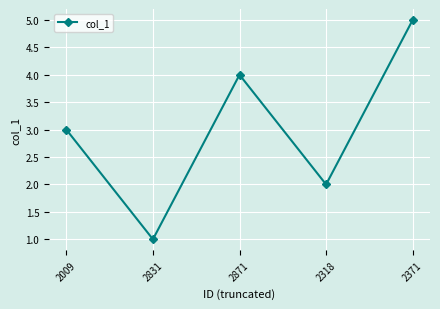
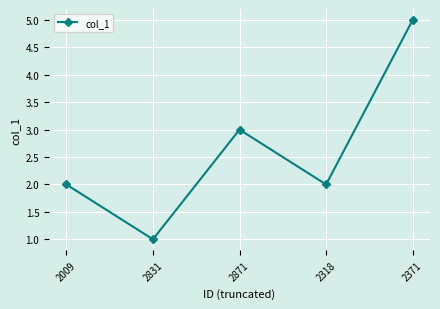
2009: 3 -> 2
2871: 4 -> 3
